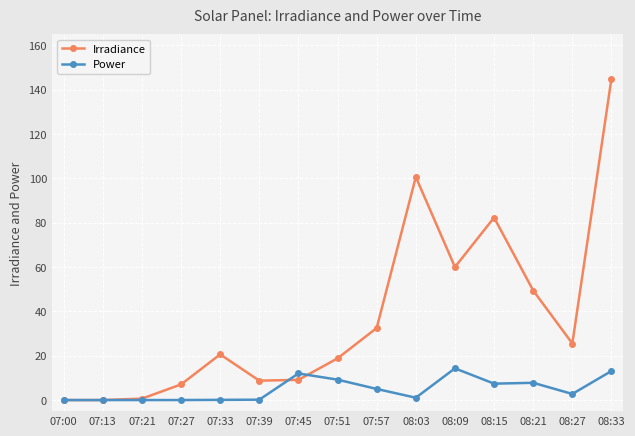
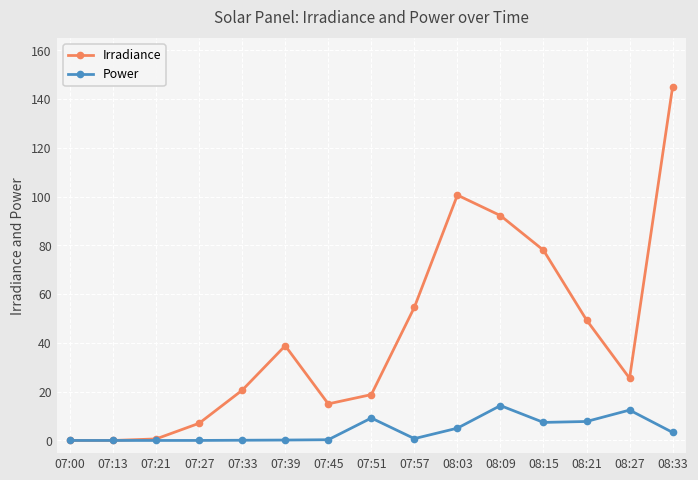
Irradiance, 07:39: 9 -> 39
Irradiance, 07:45: 9 -> 15
Power, 07:45: 12 -> 0
Irradiance, 07:57: 33 -> 55
Power, 07:57: 5 -> 1
Power, 08:03: 1 -> 5
Irradiance, 08:09: 60 -> 92
Irradiance, 08:15: 82 -> 78
Power, 08:27: 3 -> 12
Power, 08:33: 13 -> 3
